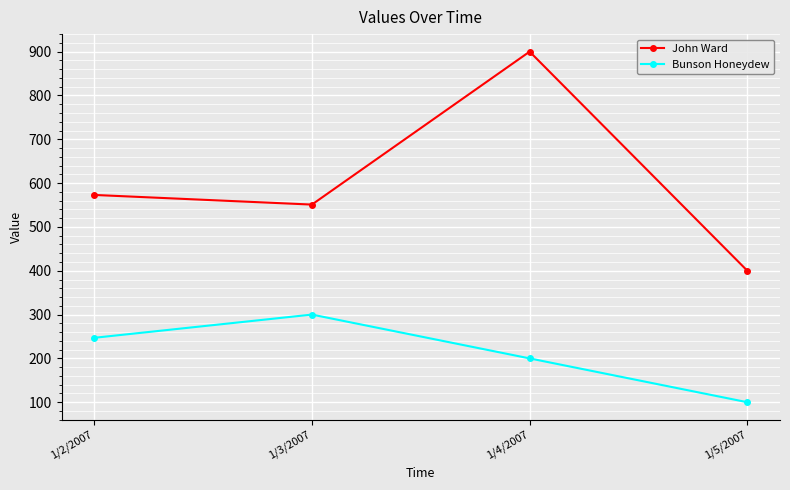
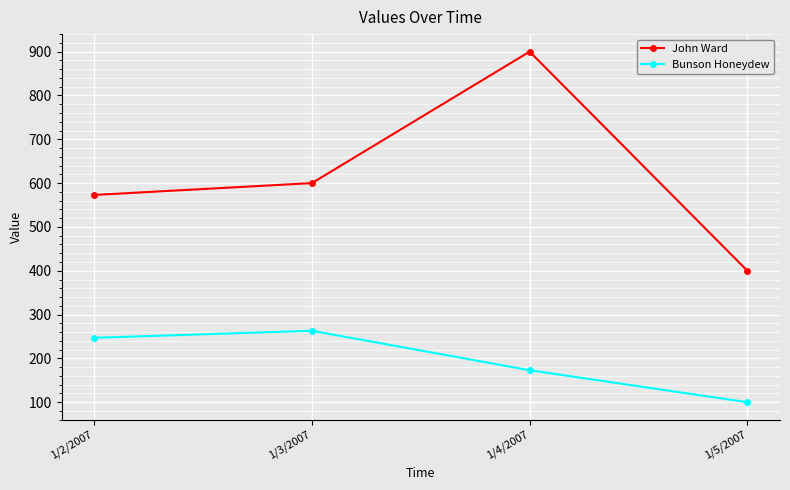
John Ward, 1/3/2007: 550 -> 600
Bunson Honeydew, 1/3/2007: 300 -> 260
Bunson Honeydew, 1/4/2007: 200 -> 170
